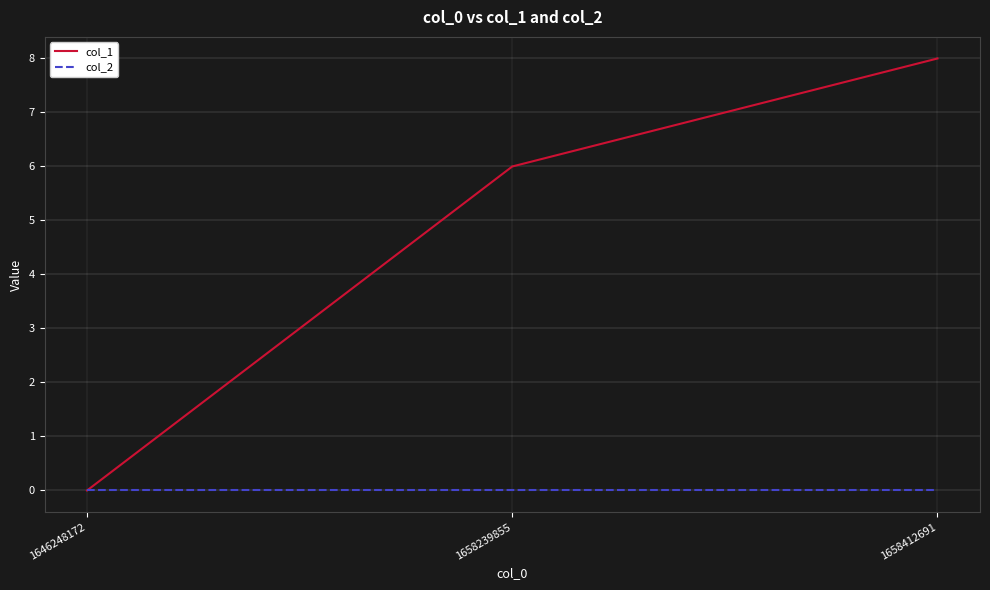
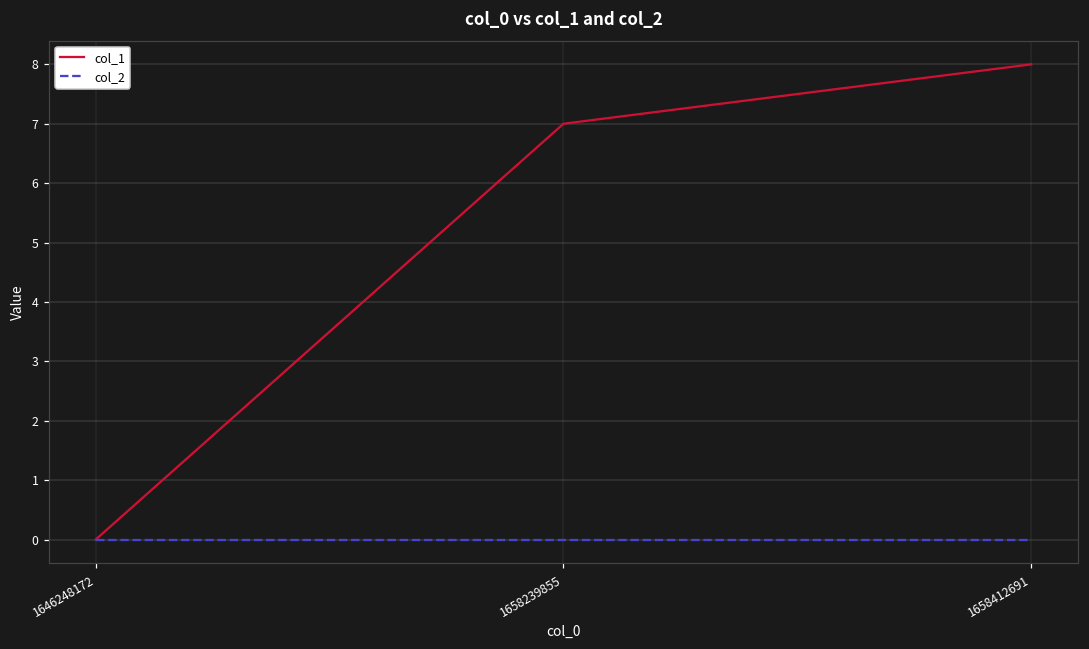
col_1, 1658239855: 6 -> 7
